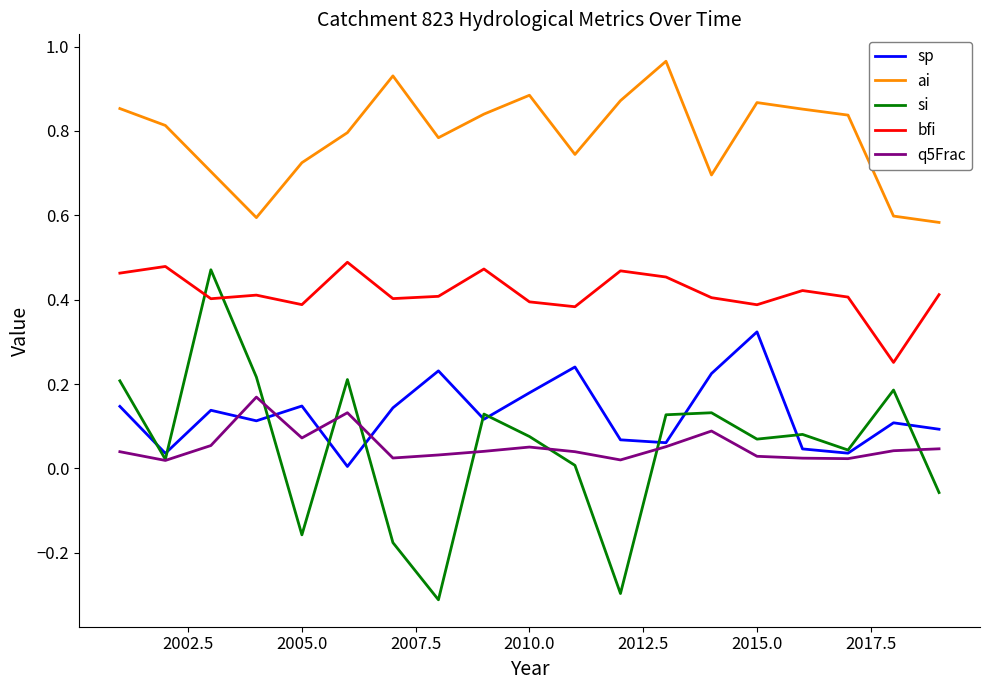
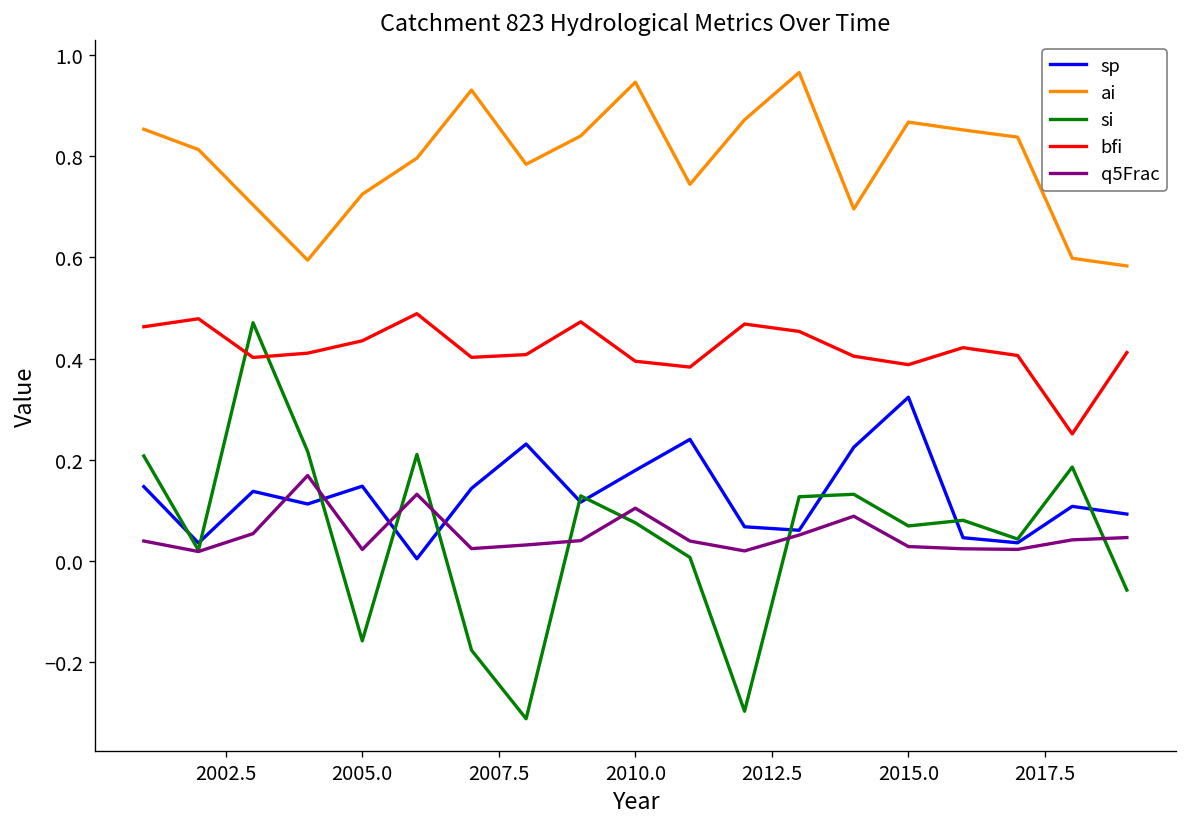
bfi, 2005.0: 0.39 -> 0.44
q5Frac, 2005.0: 0.07 -> 0.02
ai, 2010.0: 0.88 -> 0.95
q5Frac, 2010.0: 0.05 -> 0.10
